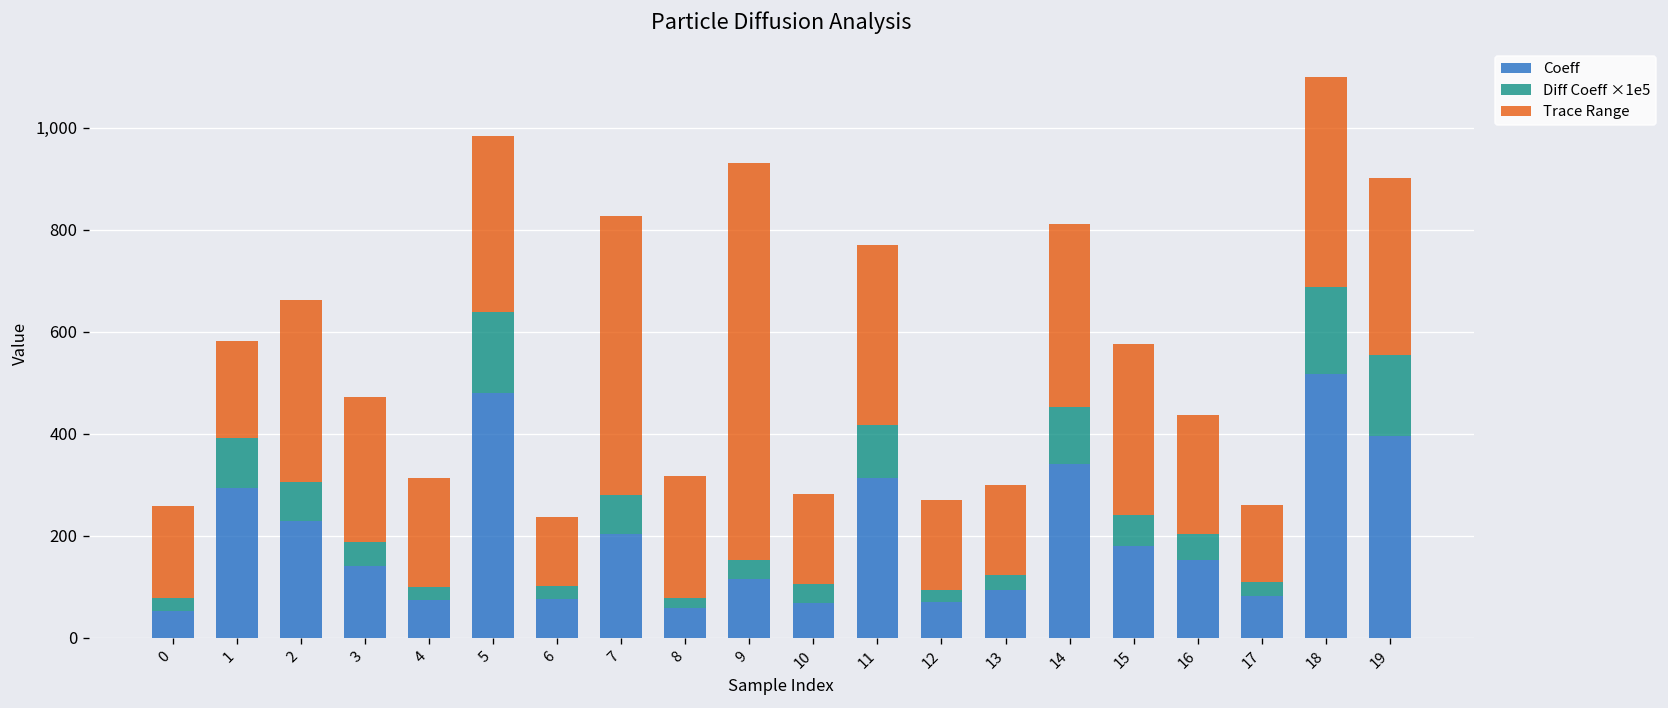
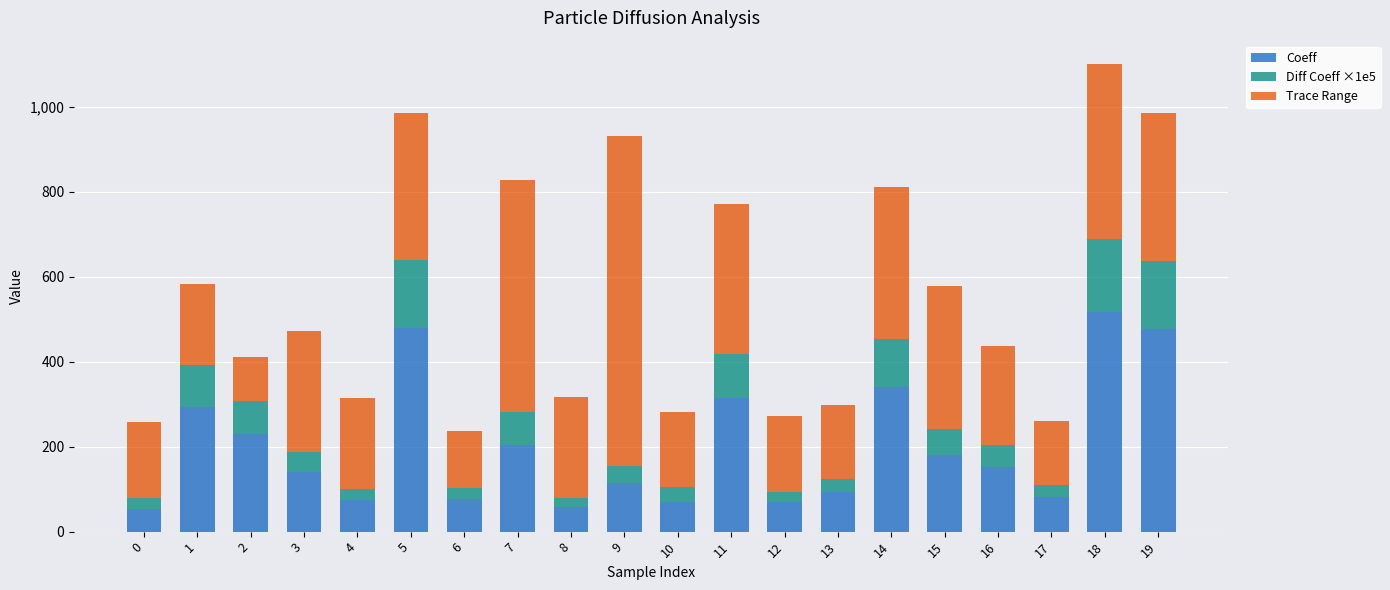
Trace Range, 2: 360 -> 100
Coeff, 19: 400 -> 480
